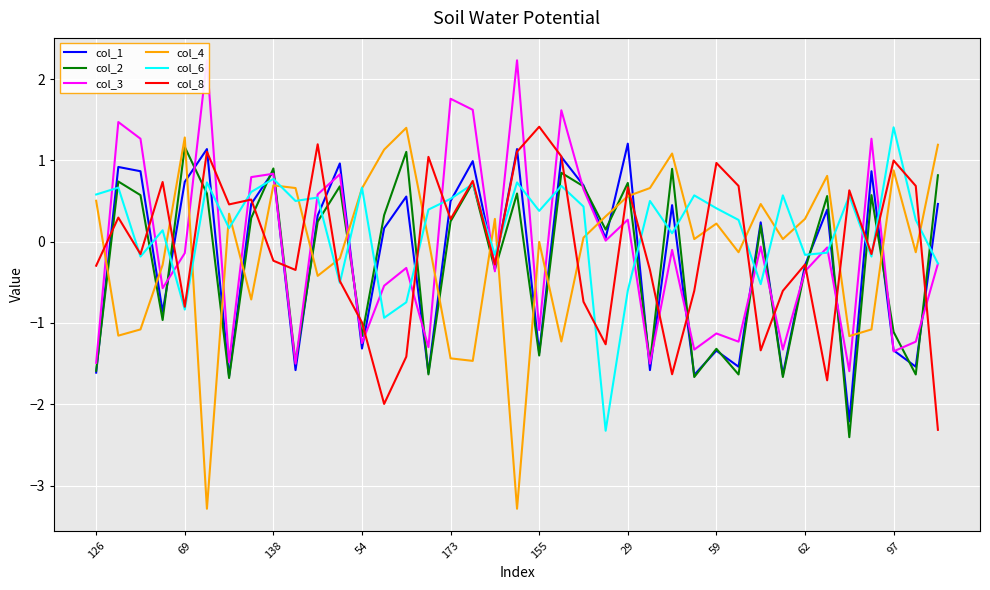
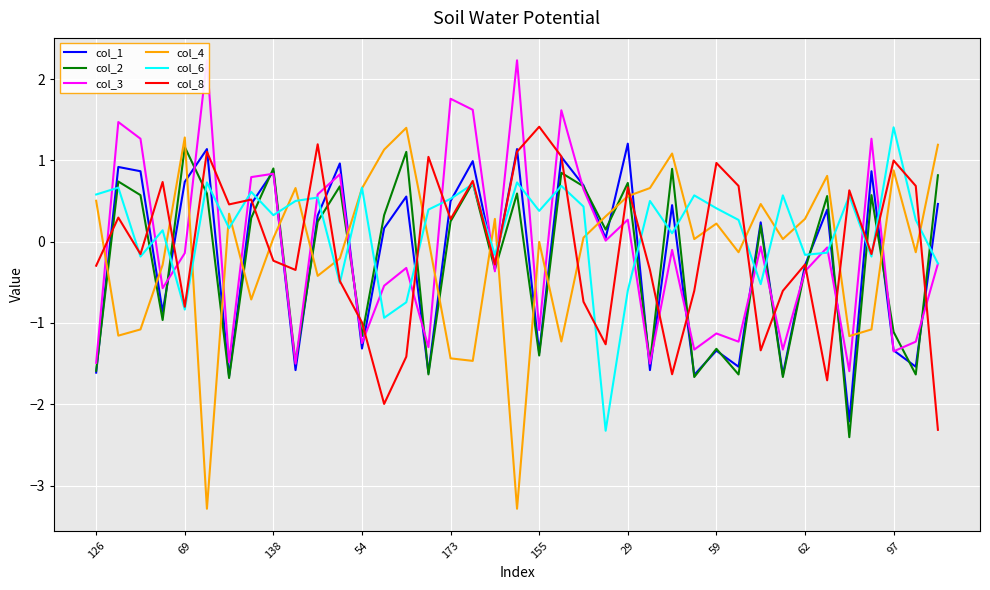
col_4, 138: 0.7 -> 0.0
col_6, 138: 0.8 -> 0.3
